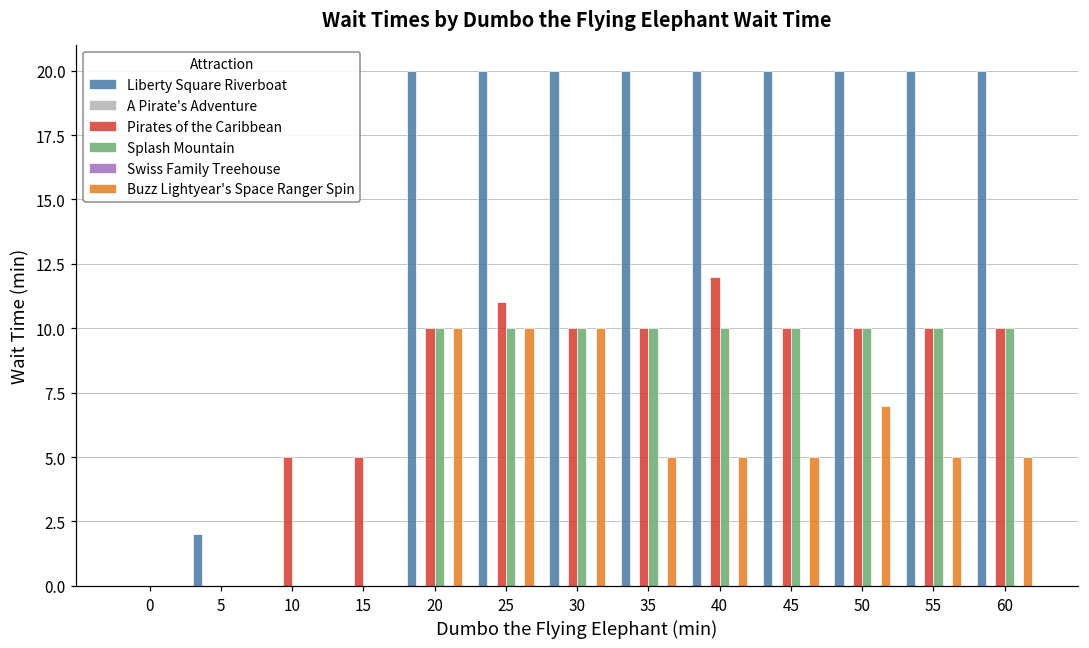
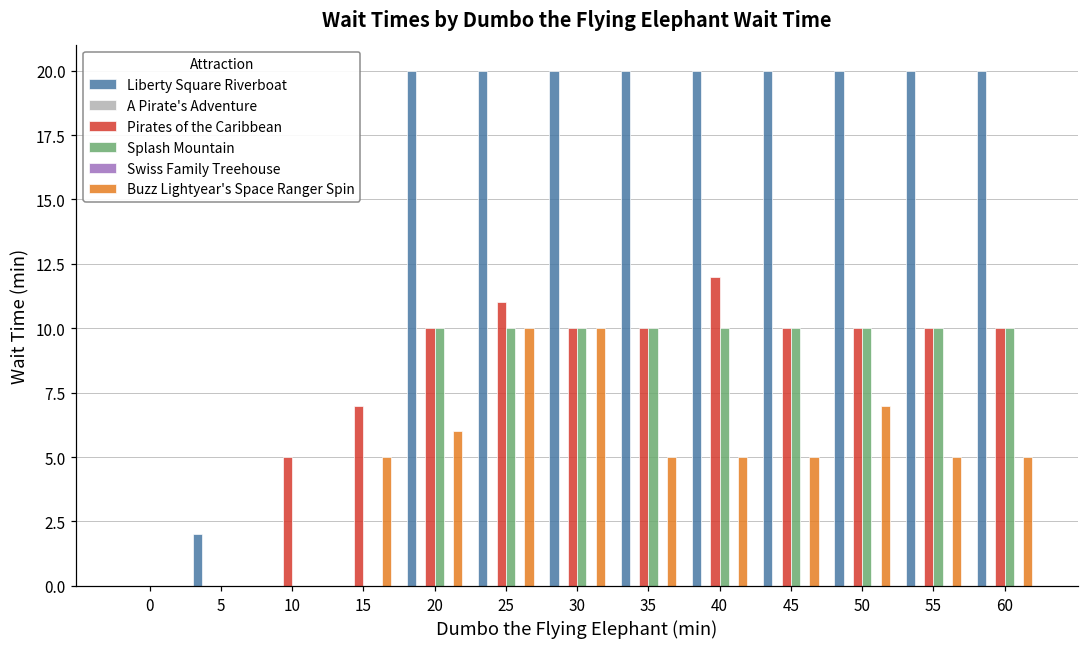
Pirates of the Caribbean, 15: 5 -> 7
Buzz Lightyear's Space Ranger Spin, 15: 0 -> 5
Buzz Lightyear's Space Ranger Spin, 20: 10 -> 6
